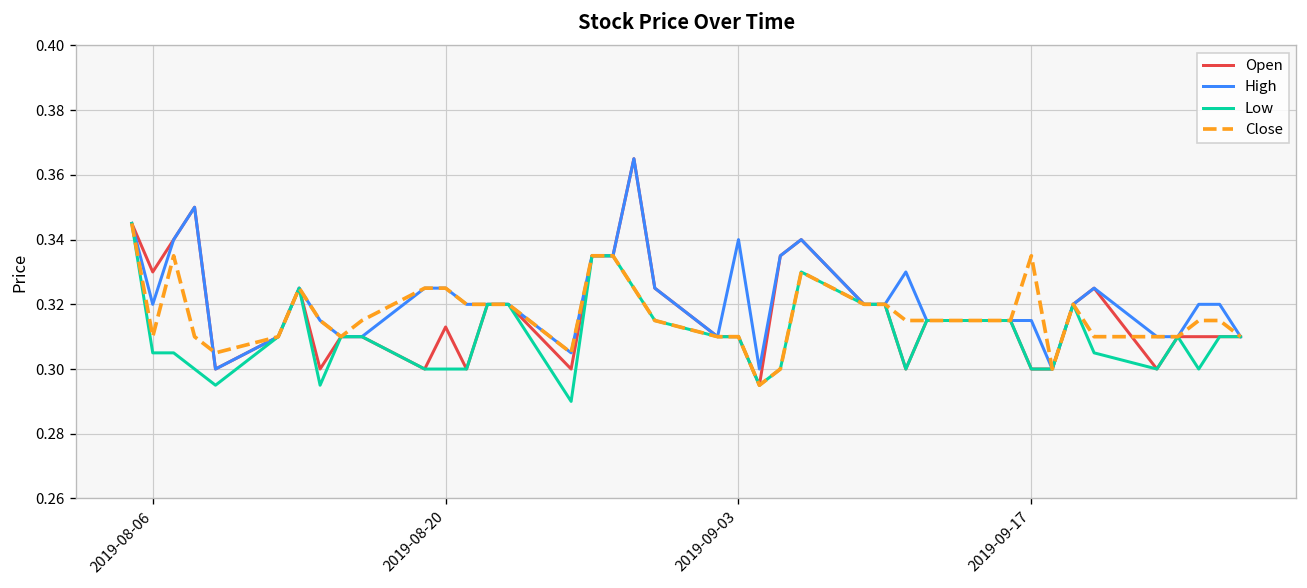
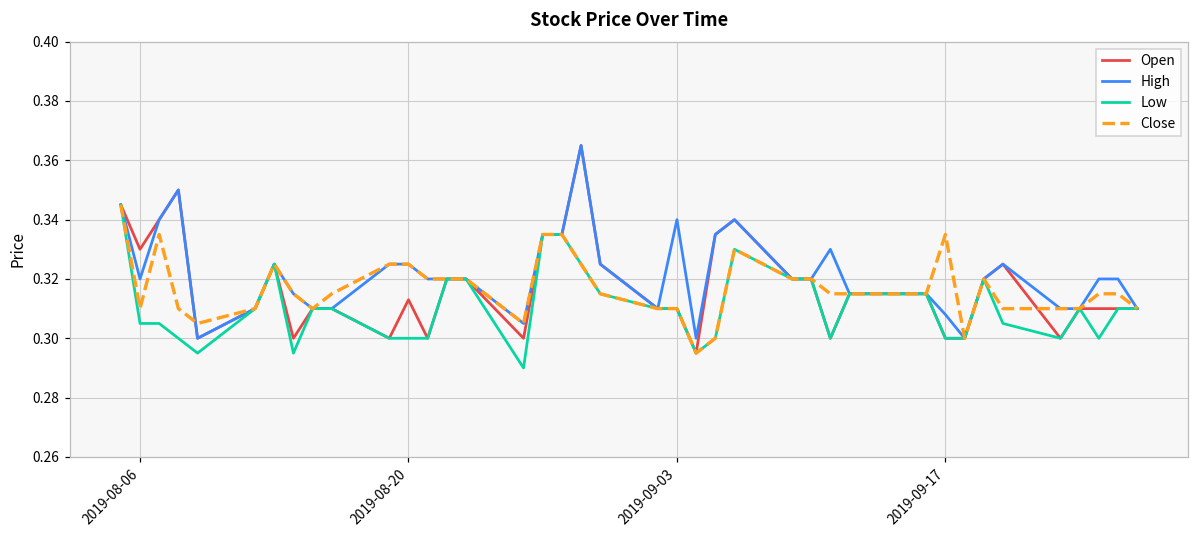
High, 2019-09-17: 0.315 -> 0.308
